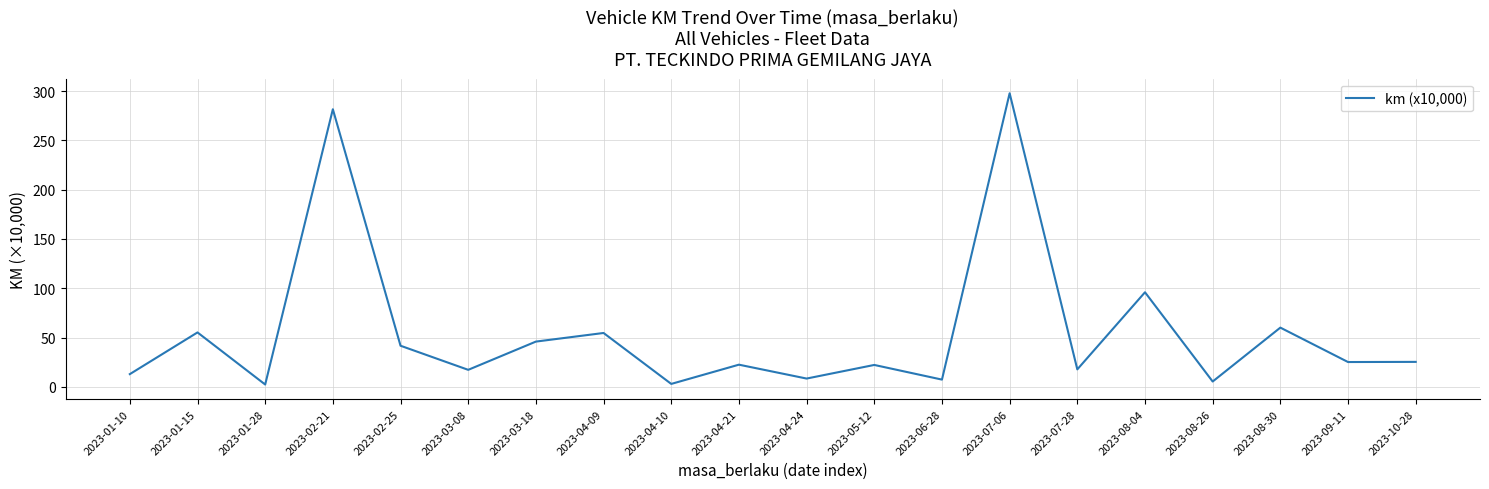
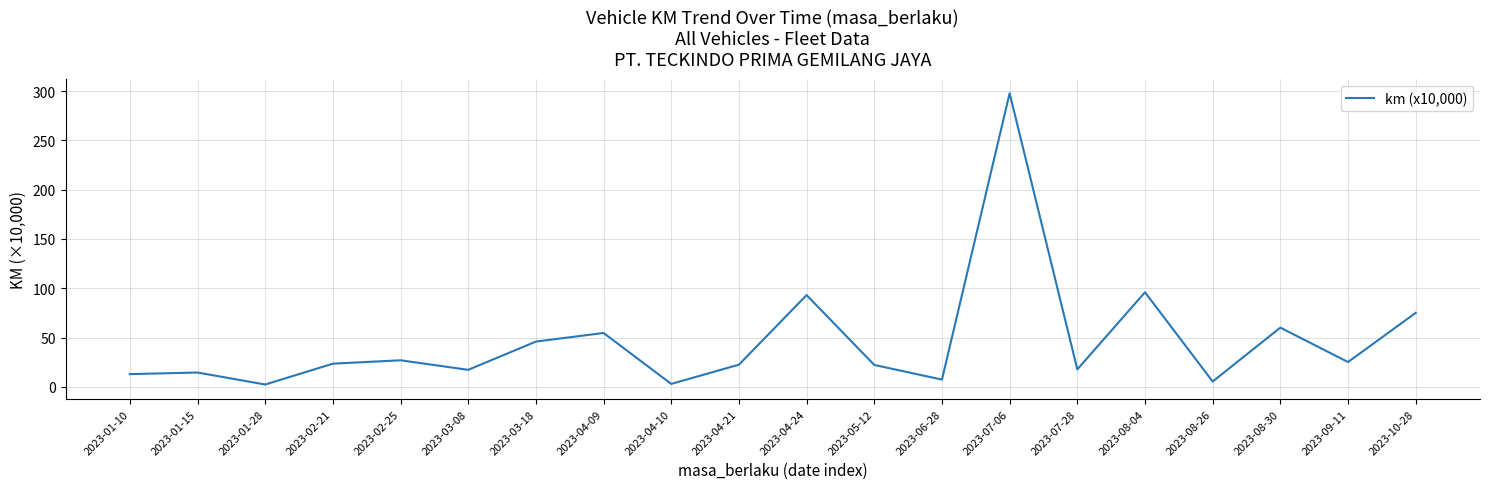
2023-01-15: 60 -> 10
2023-02-21: 280 -> 20
2023-02-25: 40 -> 30
2023-04-24: 10 -> 90
2023-10-28: 30 -> 80
